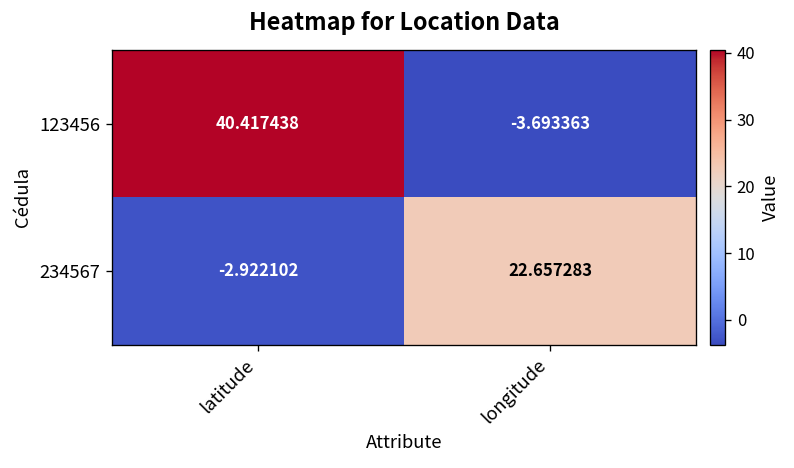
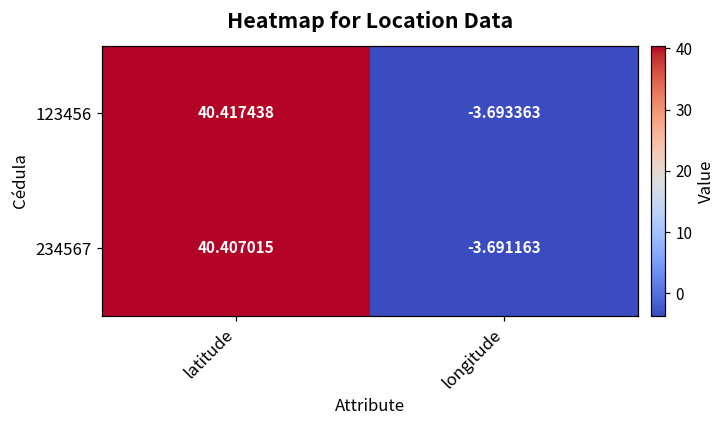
234567, latitude: -2.922102 -> 40.407015
234567, longitude: 22.657283 -> -3.691163
